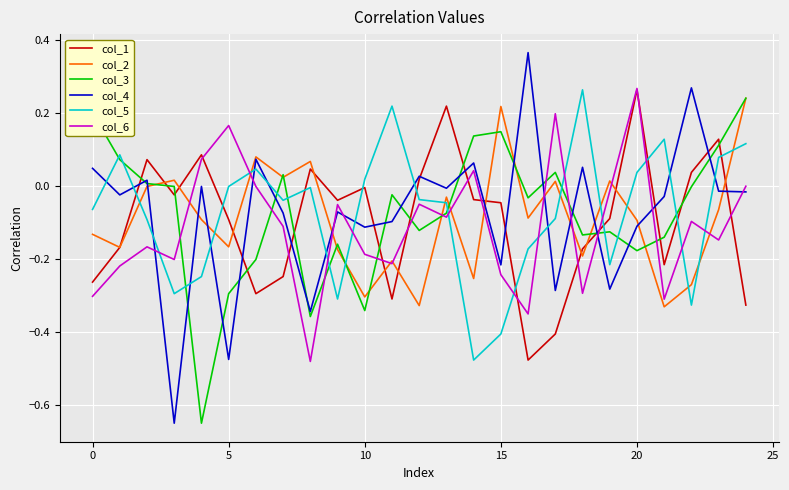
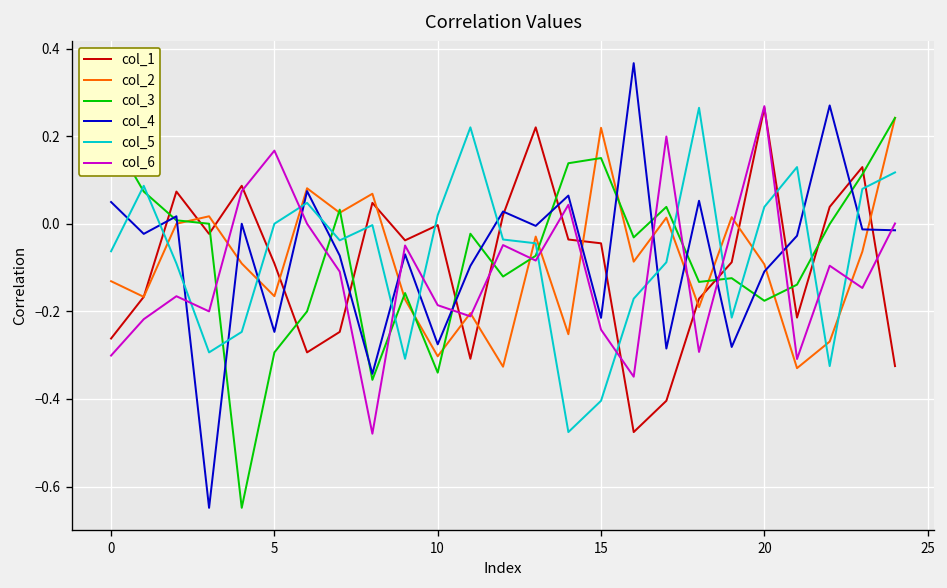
col_4, 5: -0.47 -> -0.25
col_4, 10: -0.11 -> -0.28
